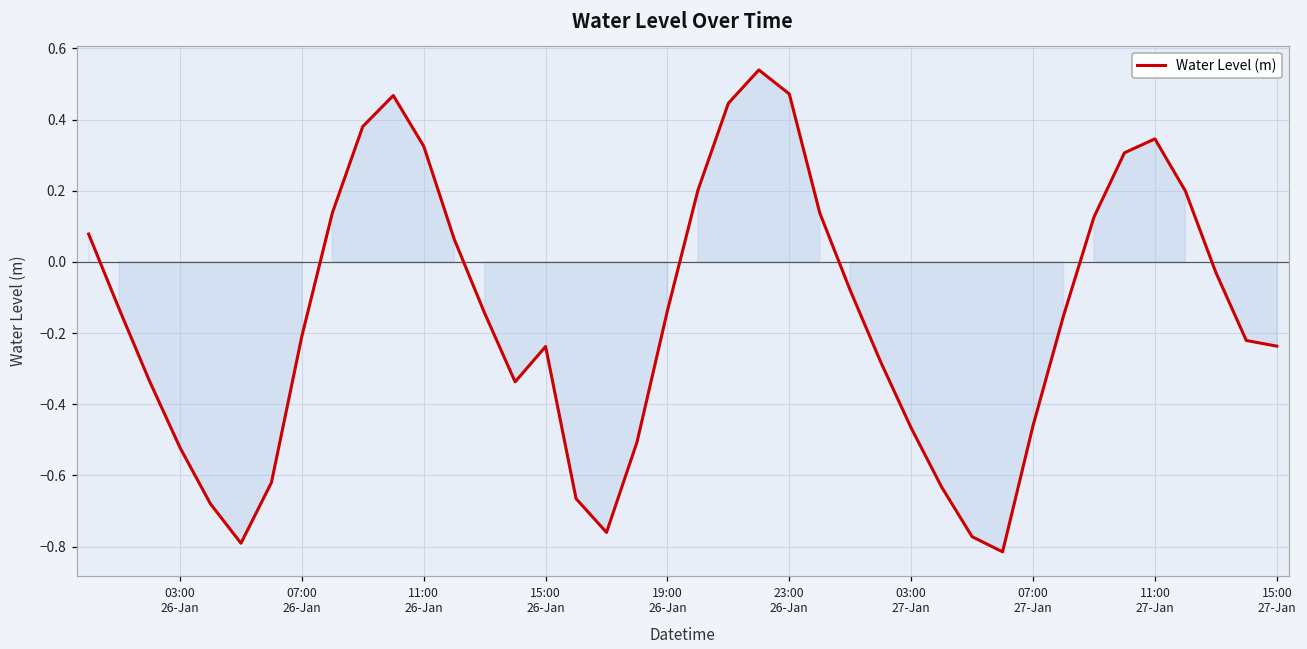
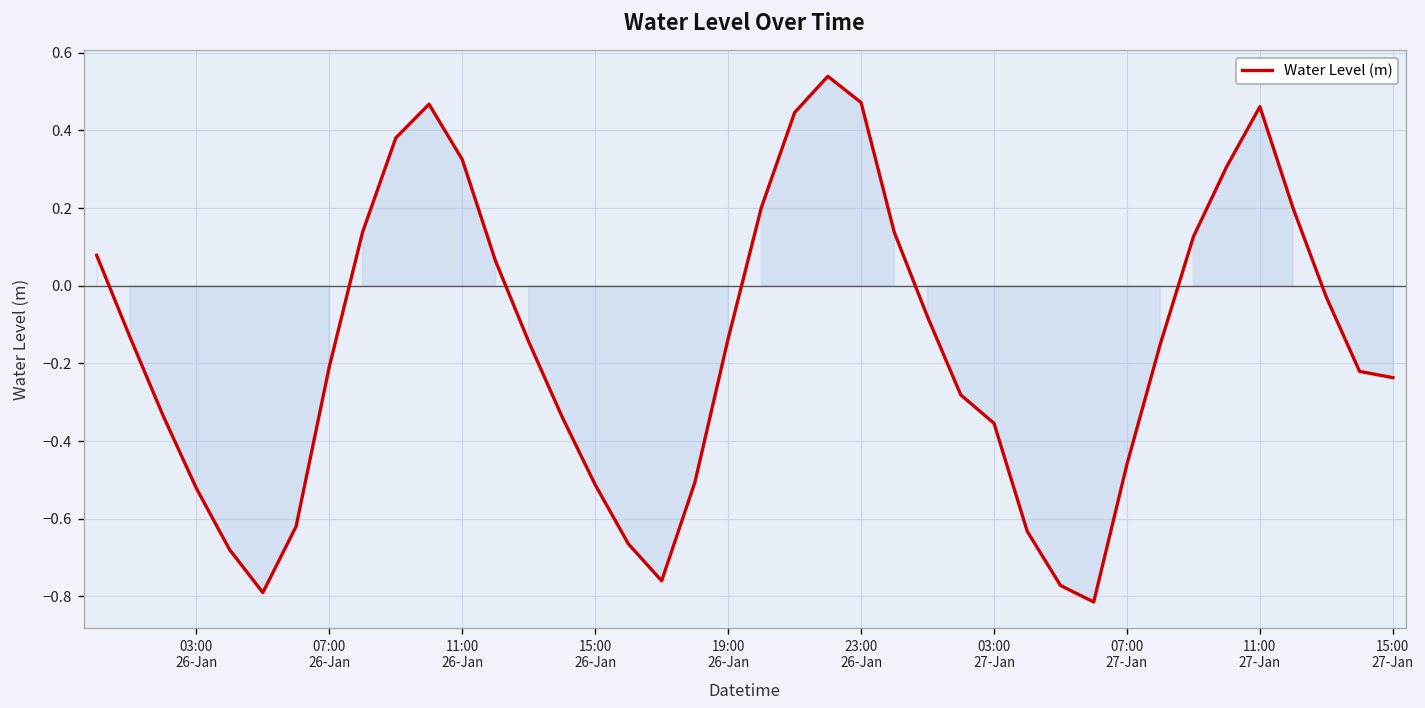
15:00 26-Jan: -0.24 -> -0.51
03:00 27-Jan: -0.47 -> -0.35
11:00 27-Jan: 0.35 -> 0.46
